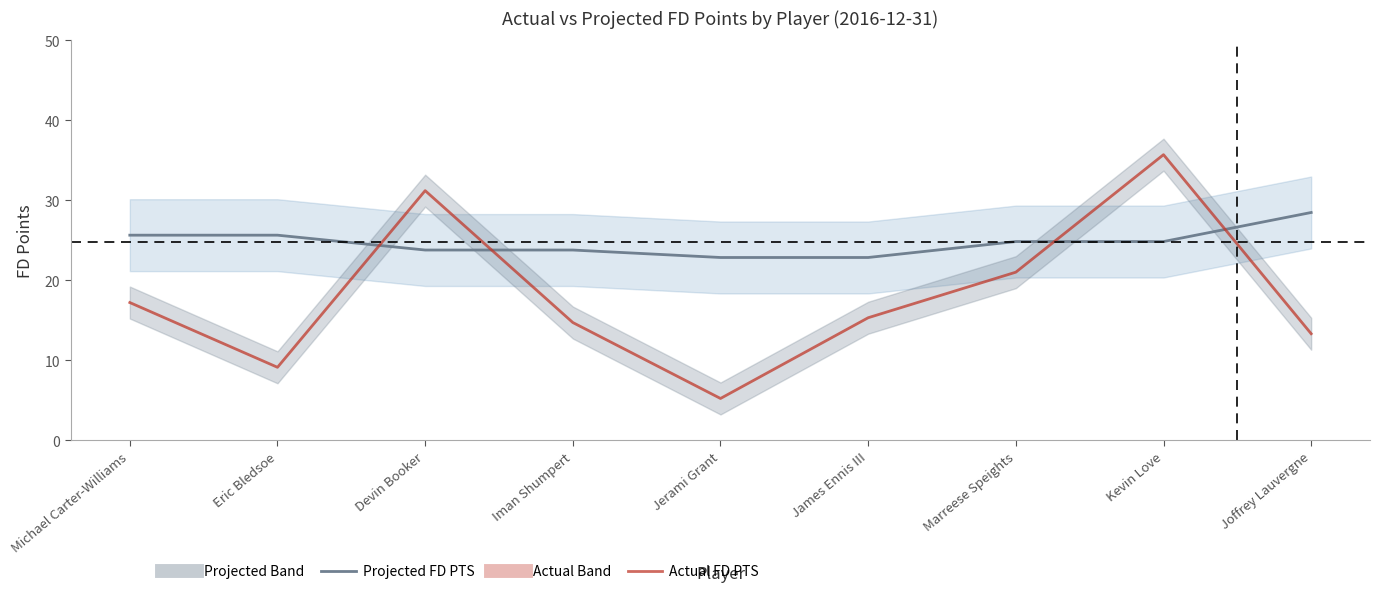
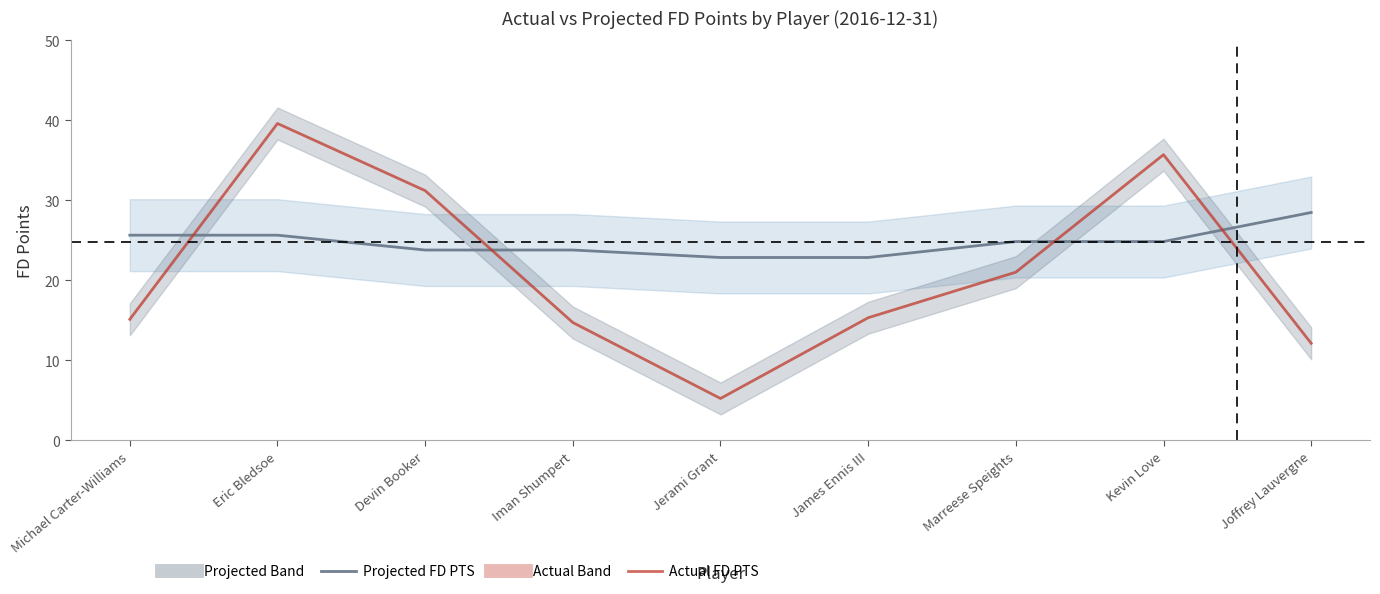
Actual FD PTS, Michael Carter-Williams: 17 -> 15
Actual FD PTS, Eric Bledsoe: 9 -> 40
Actual FD PTS, Joffrey Lauvergne: 13 -> 12
